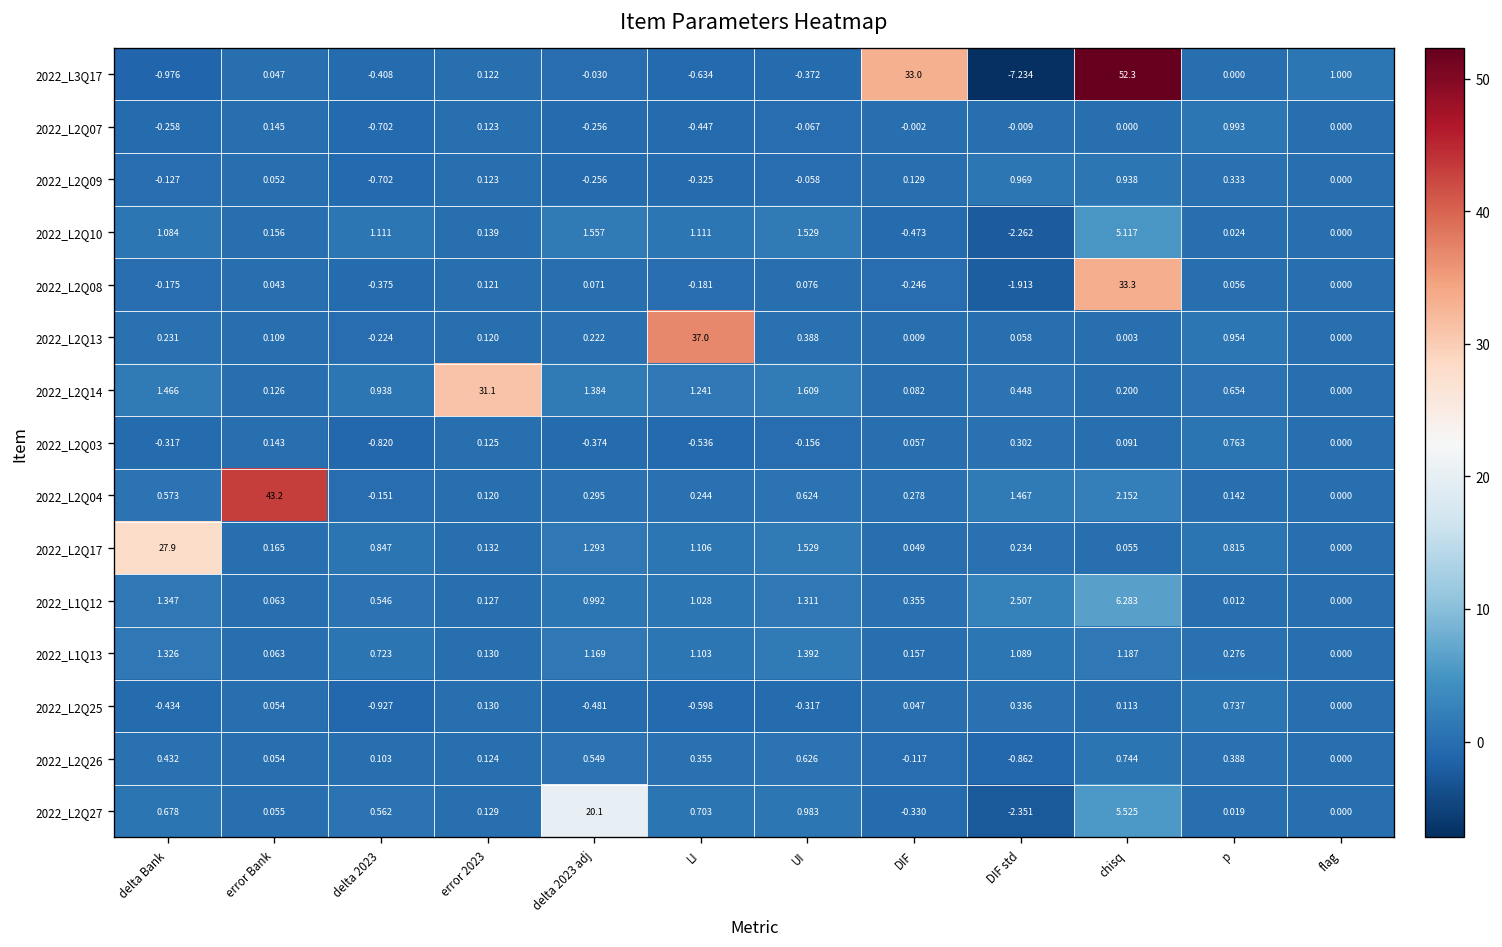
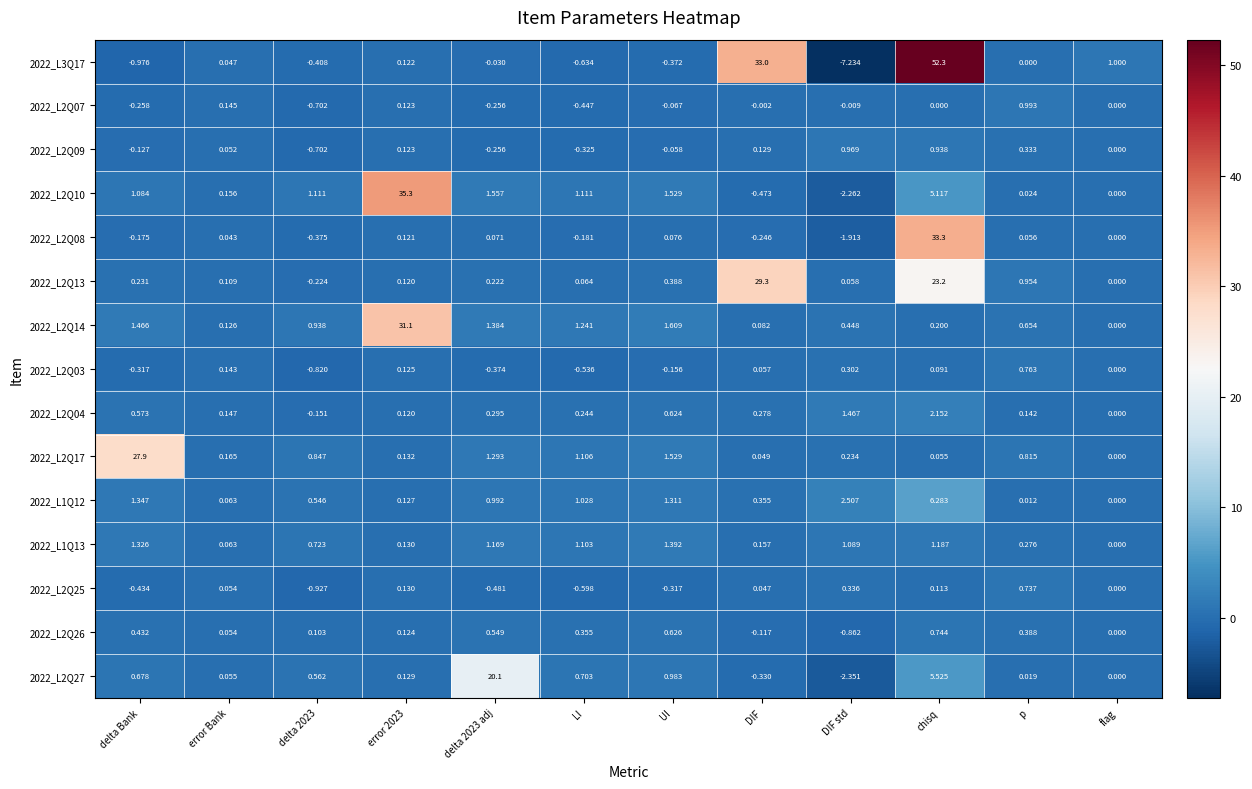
2022_L2Q10, error 2023: 0.139 -> 35.3
2022_L2Q13, LI: 37.0 -> 0.064
2022_L2Q13, DIF: 0.009 -> 29.3
2022_L2Q13, chisq: 0.003 -> 23.2
2022_L2Q04, error Bank: 43.2 -> 0.147
